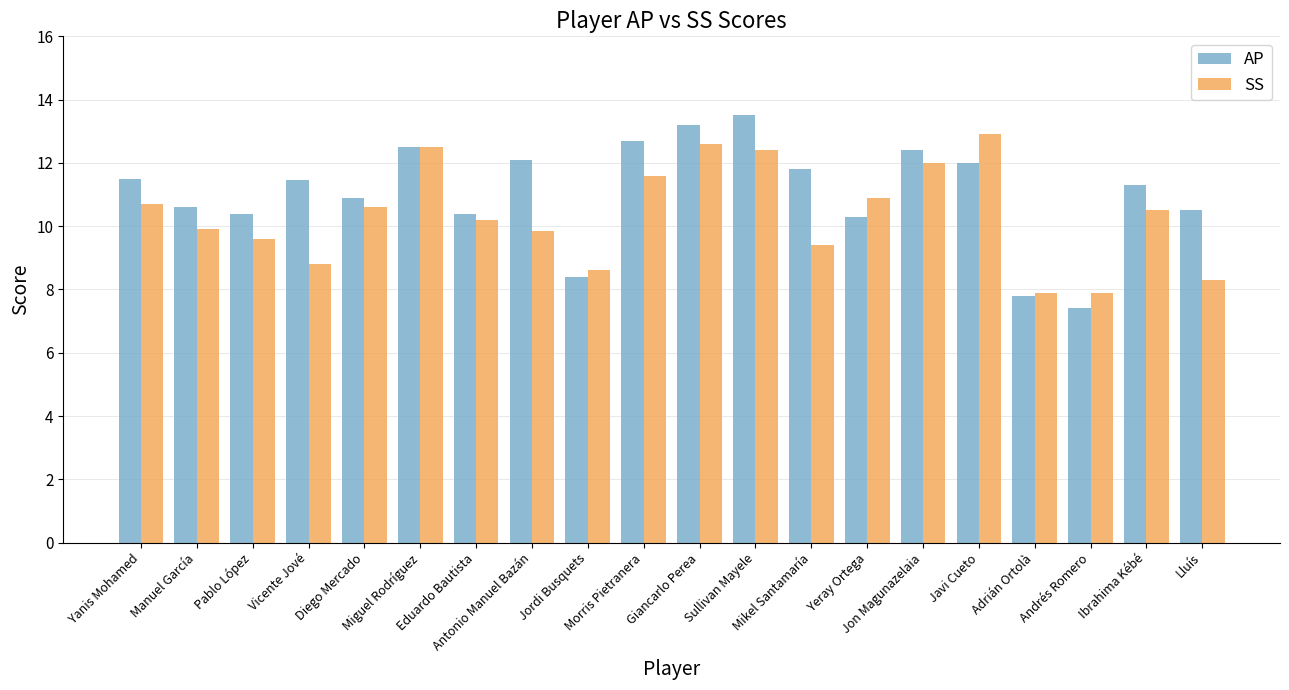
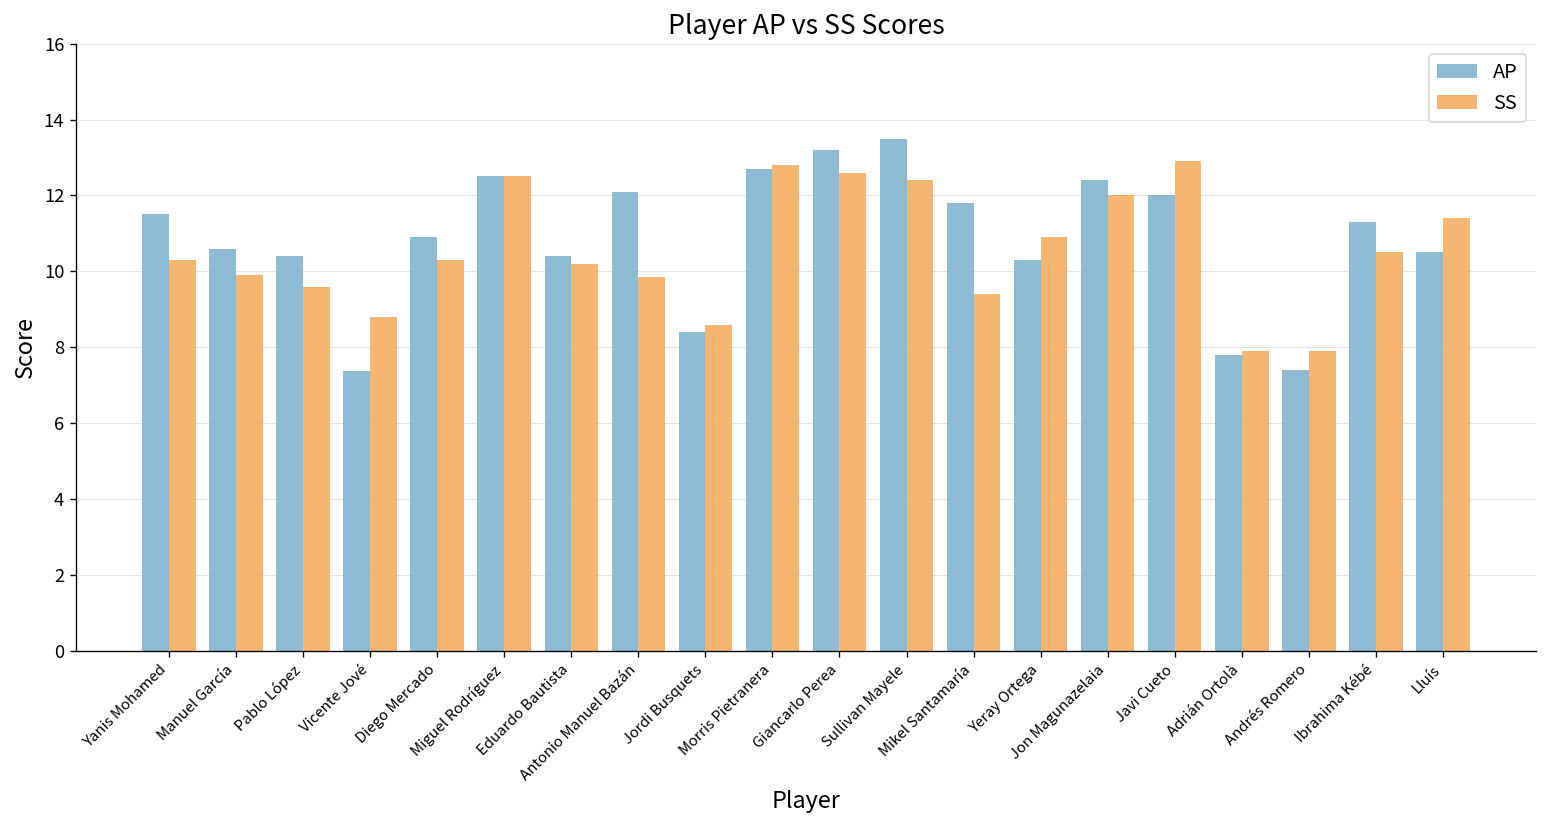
SS, Yanis Mohamed: 10.7 -> 10.3
AP, Vicente Jové: 11.5 -> 7.4
SS, Diego Mercado: 10.6 -> 10.3
SS, Morris Pietranera: 11.6 -> 12.8
SS, Lluís: 8.3 -> 11.4
